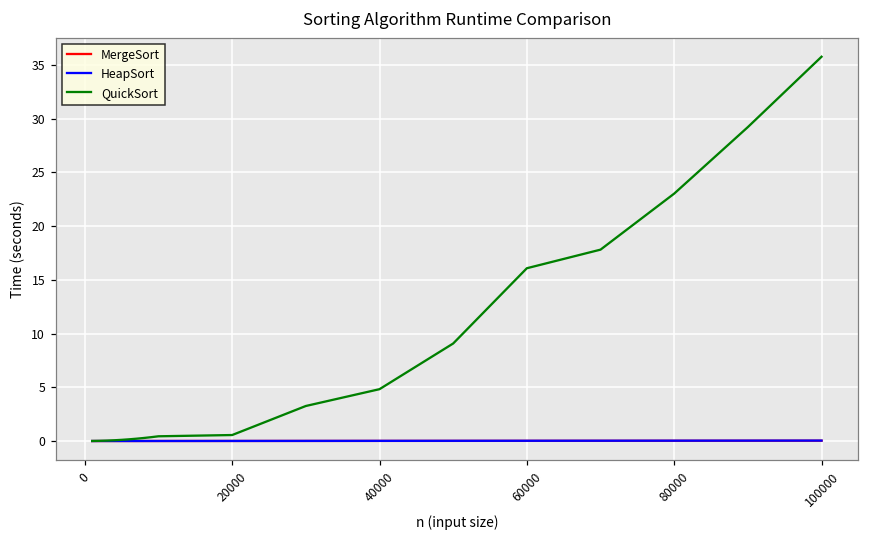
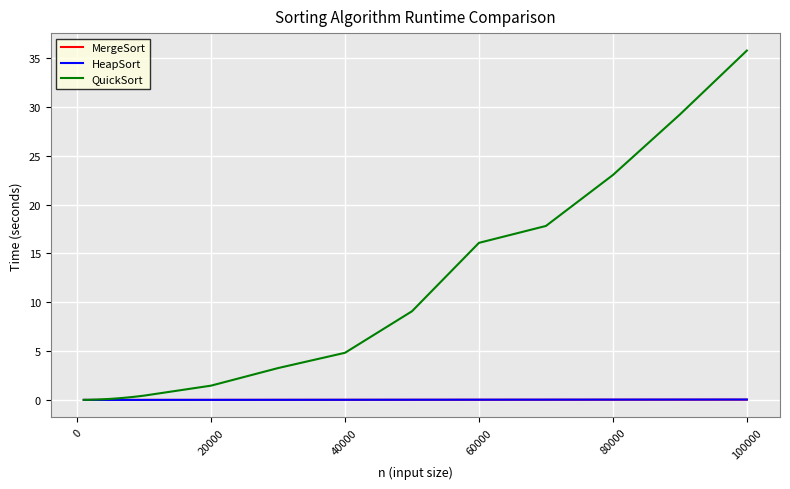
QuickSort, 20000: 0.6 -> 1.5
